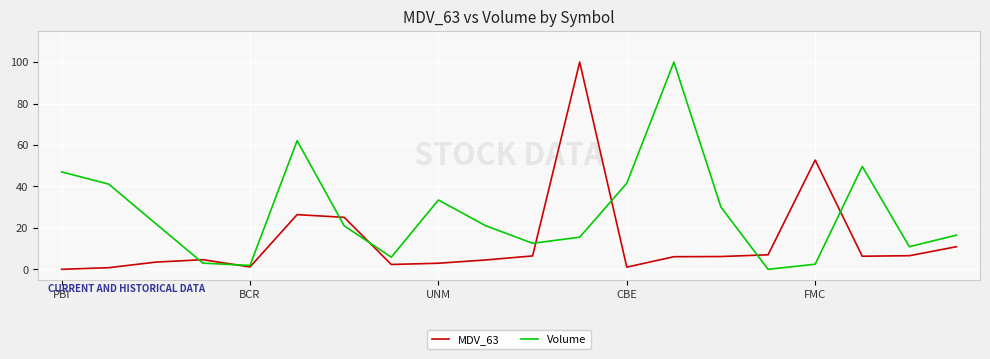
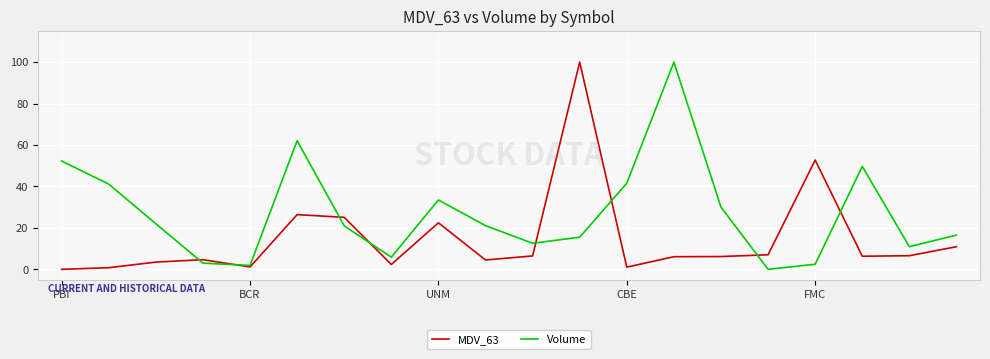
Volume, PBI: 47 -> 52
MDV_63, UNM: 3 -> 22
